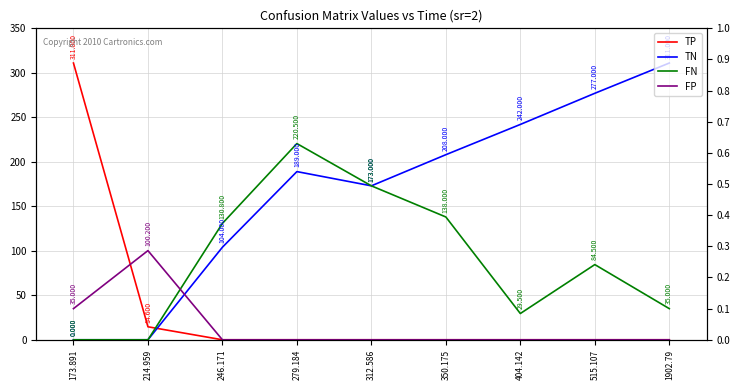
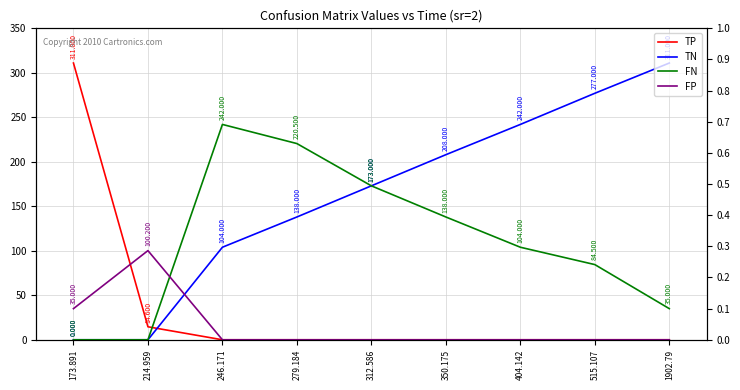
FN, 246.171: 130.800 -> 242.000
TN, 279.184: 189.000 -> 138.000
FN, 404.142: 29.500 -> 104.000
